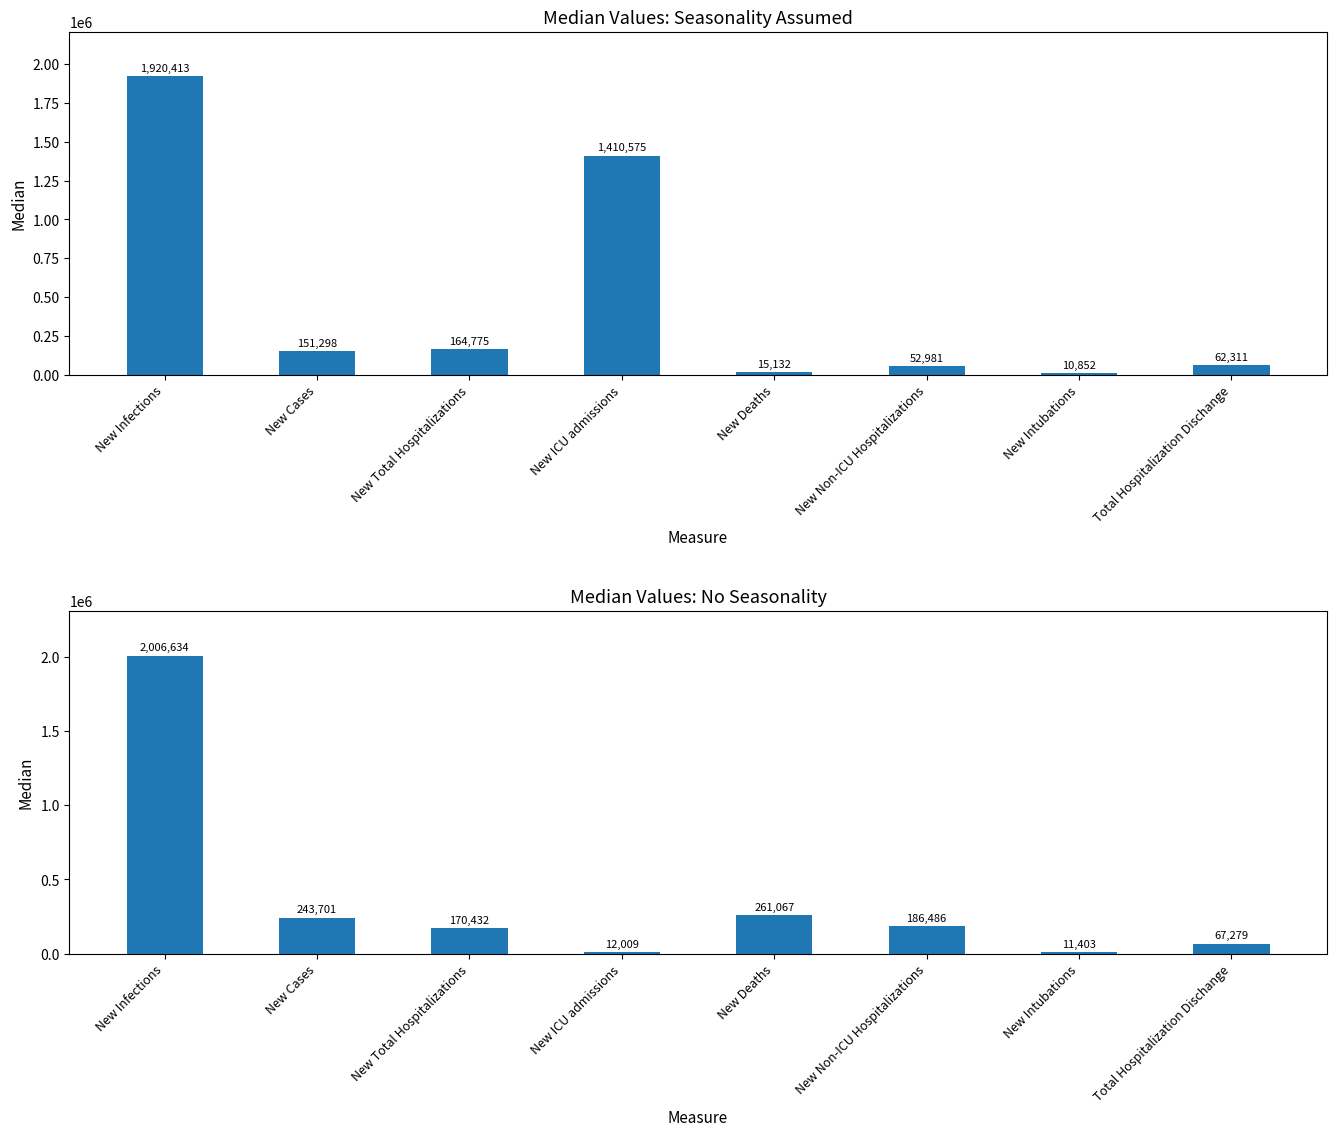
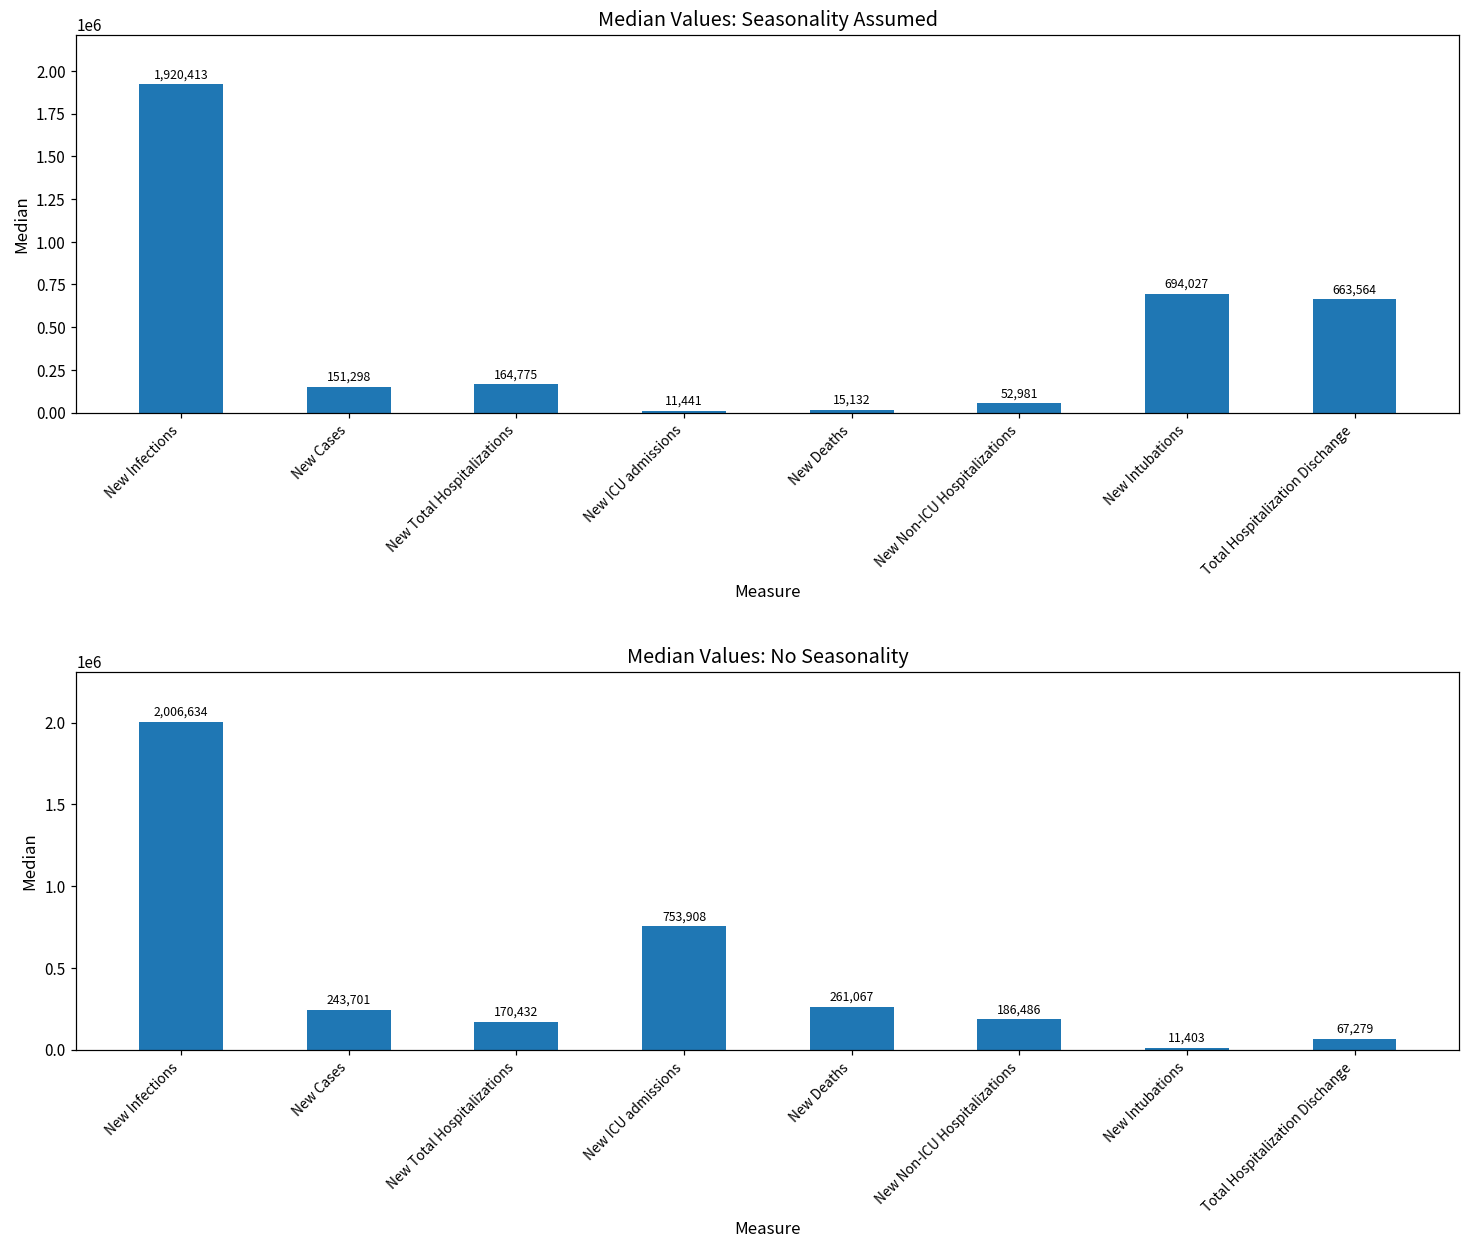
Median Values: Seasonality Assumed, New ICU admissions: 1,410,575 -> 11,441
Median Values: Seasonality Assumed, New Intubations: 10,852 -> 694,027
Median Values: Seasonality Assumed, Total Hospitalization Dischange: 62,311 -> 663,564
Median Values: No Seasonality, New ICU admissions: 12,009 -> 753,908
